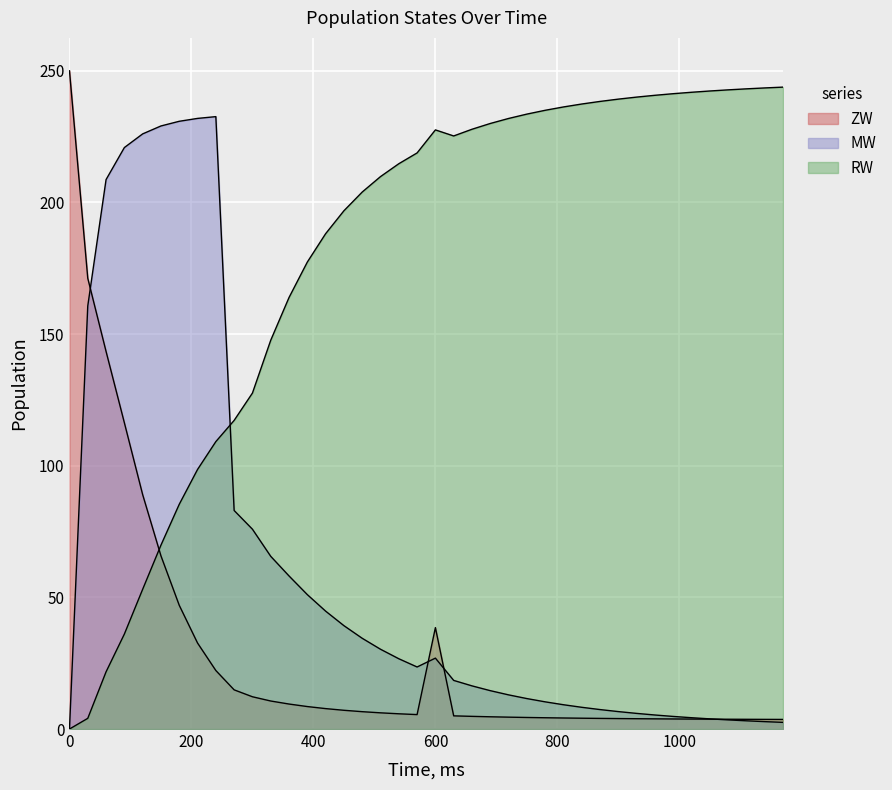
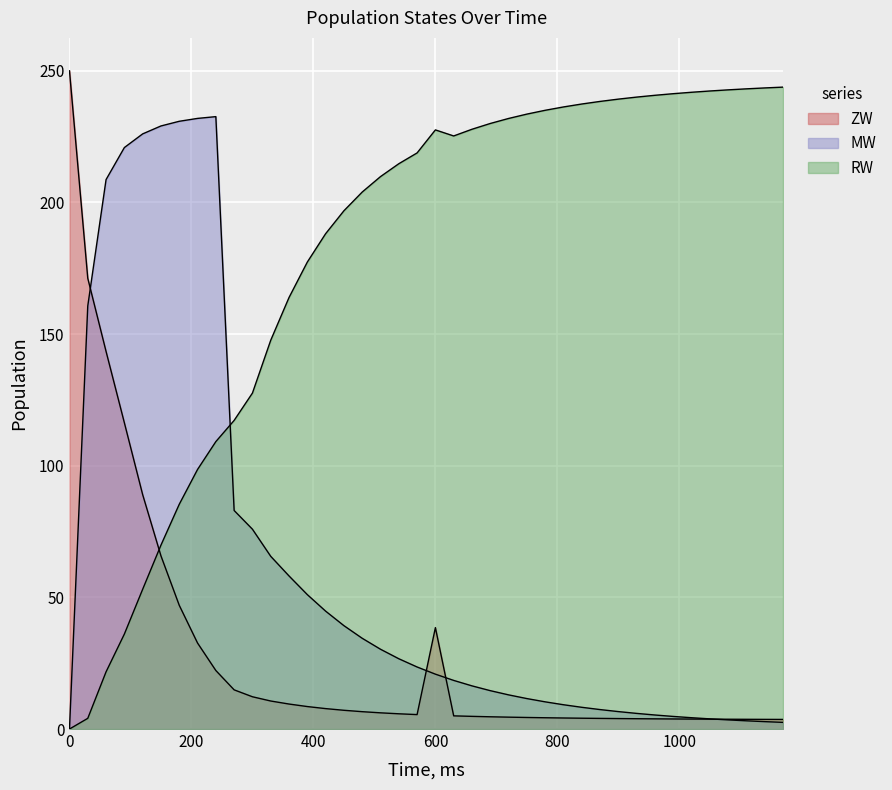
MW, 600: 27 -> 21
